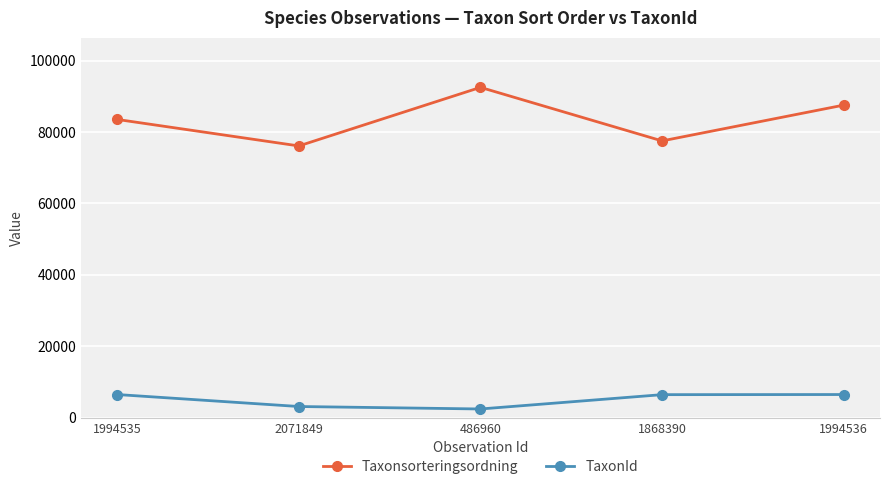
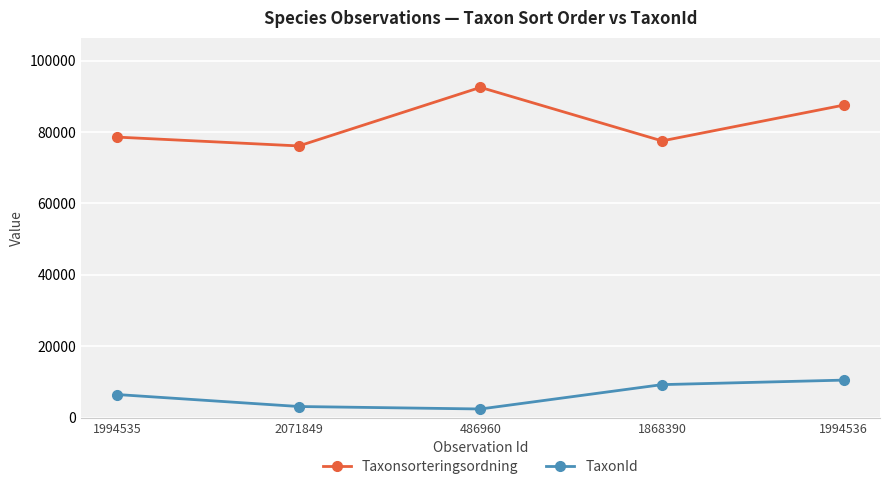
Taxonsorteringsordning, 1994535: 84000 -> 79000
TaxonId, 1868390: 6000 -> 9000
TaxonId, 1994536: 6000 -> 10000
